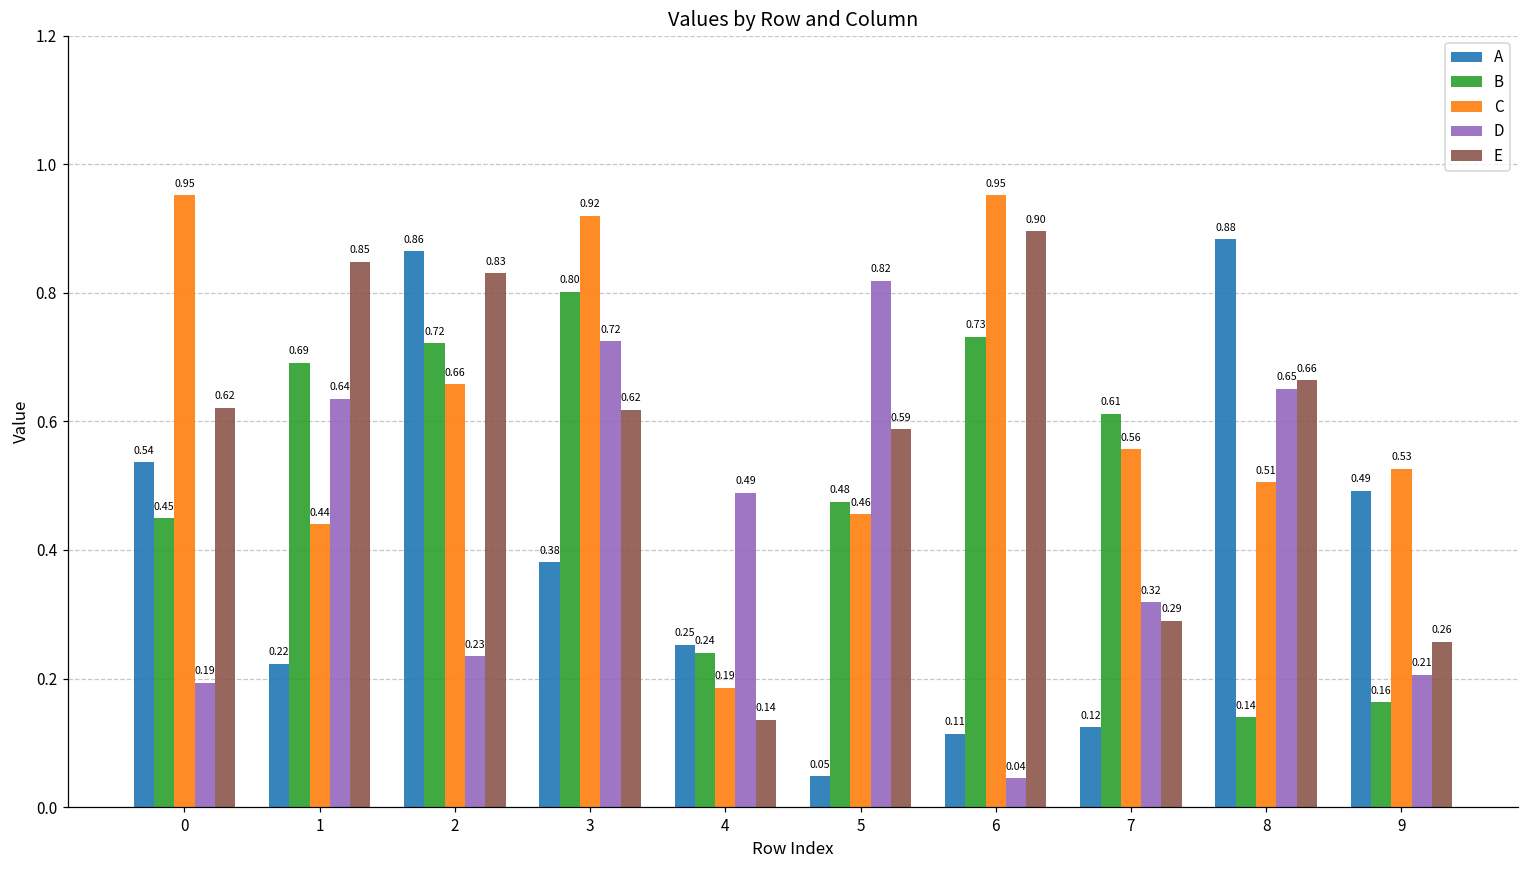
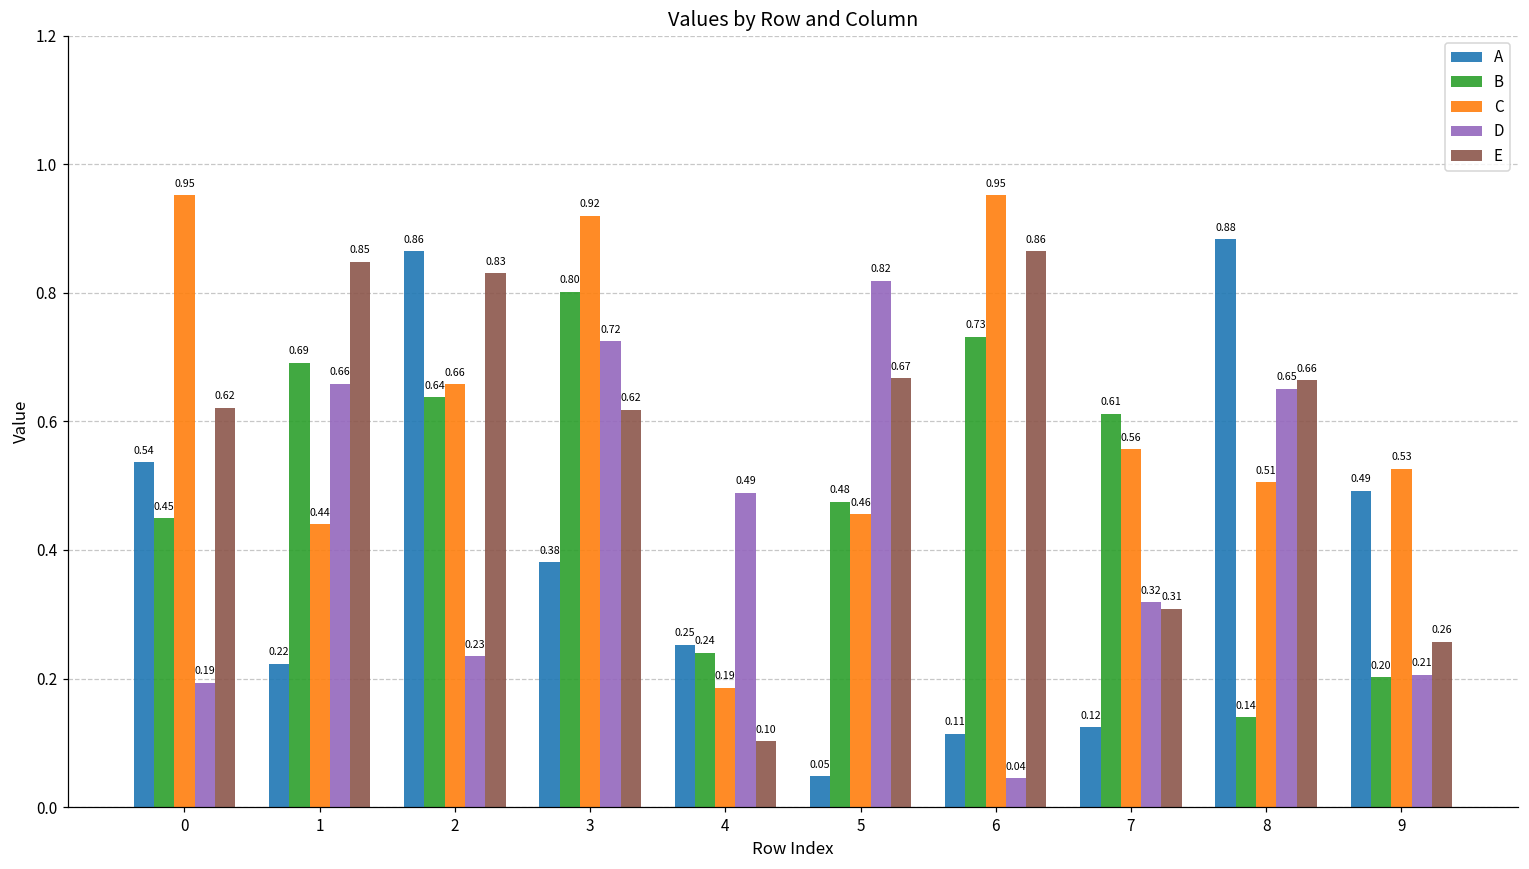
D, 1: 0.64 -> 0.66
B, 2: 0.72 -> 0.64
E, 4: 0.14 -> 0.10
E, 5: 0.59 -> 0.67
E, 6: 0.90 -> 0.86
E, 7: 0.29 -> 0.31
B, 9: 0.16 -> 0.20
